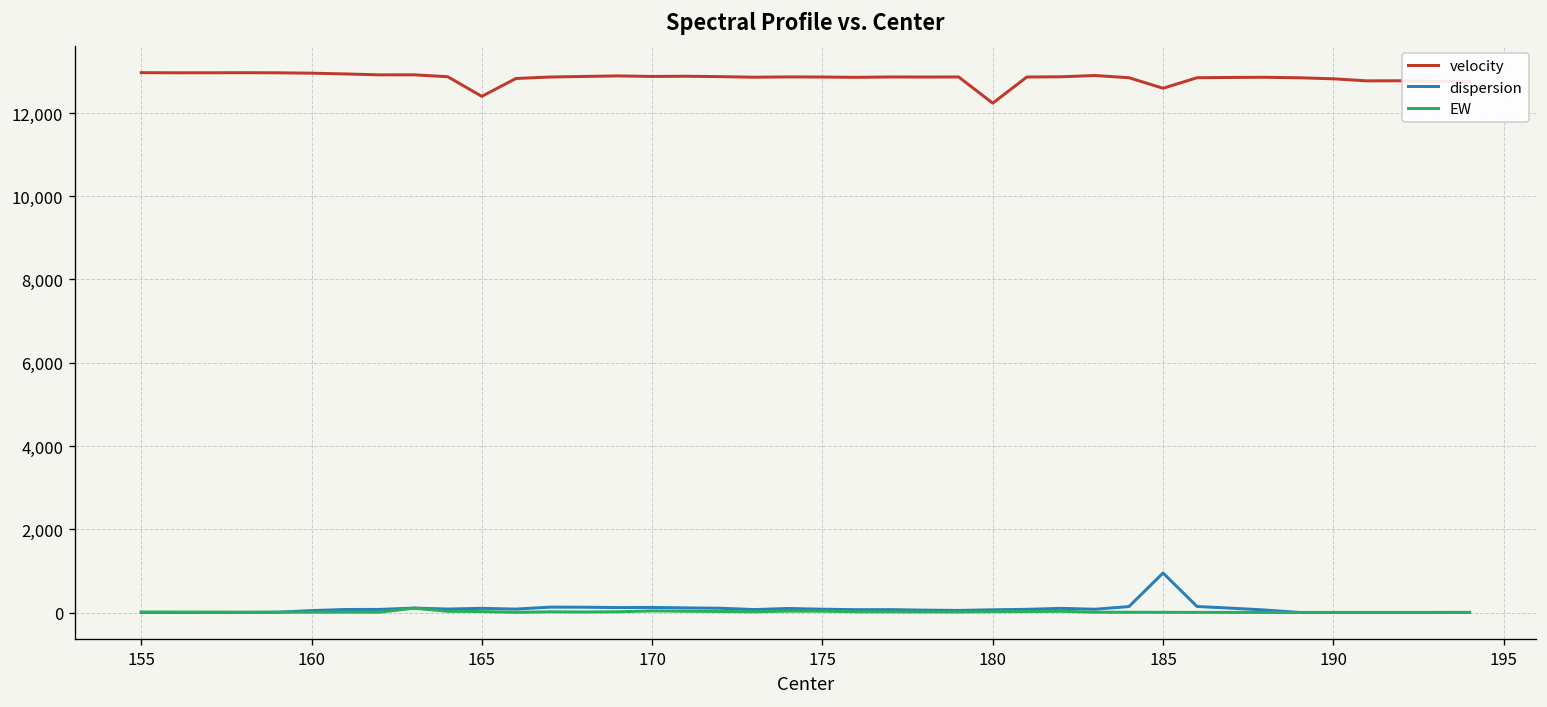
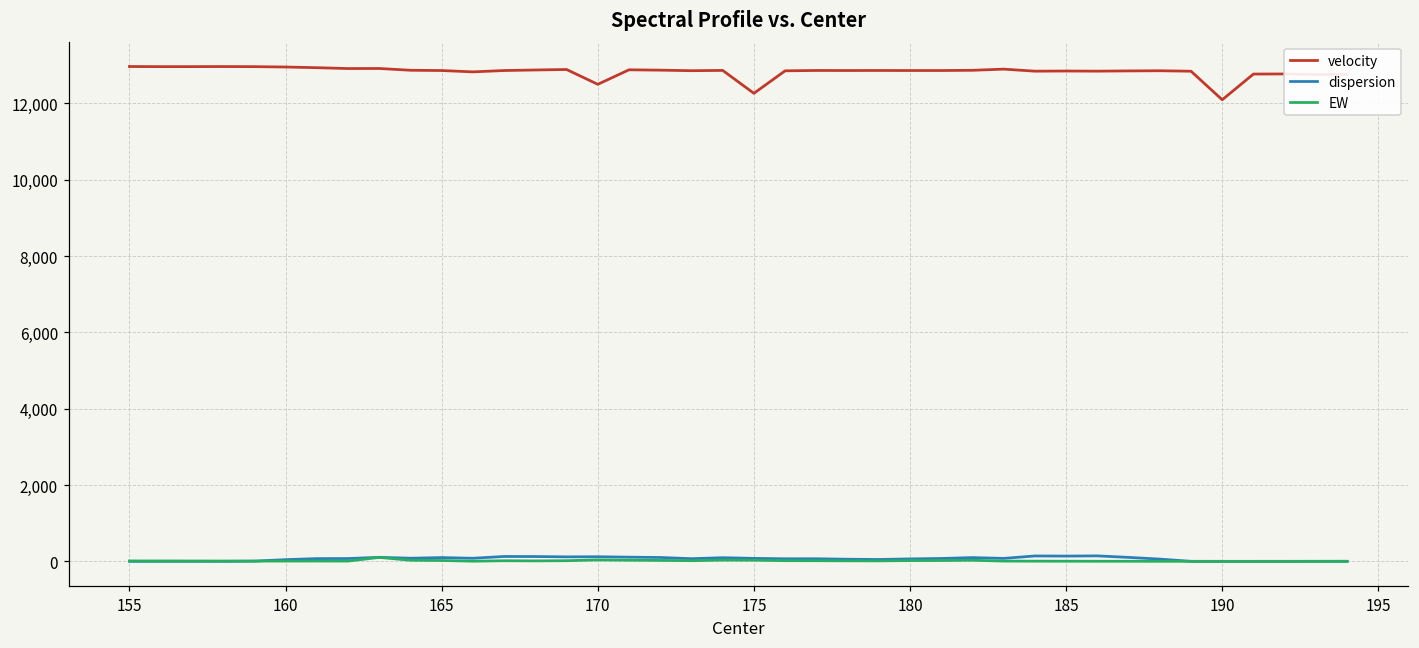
velocity, 165: 12,400 -> 12,900
velocity, 170: 12,900 -> 12,500
velocity, 175: 12,900 -> 12,300
velocity, 180: 12,200 -> 12,900
velocity, 185: 12,600 -> 12,900
dispersion, 185: 900 -> 100
velocity, 190: 12,800 -> 12,100
